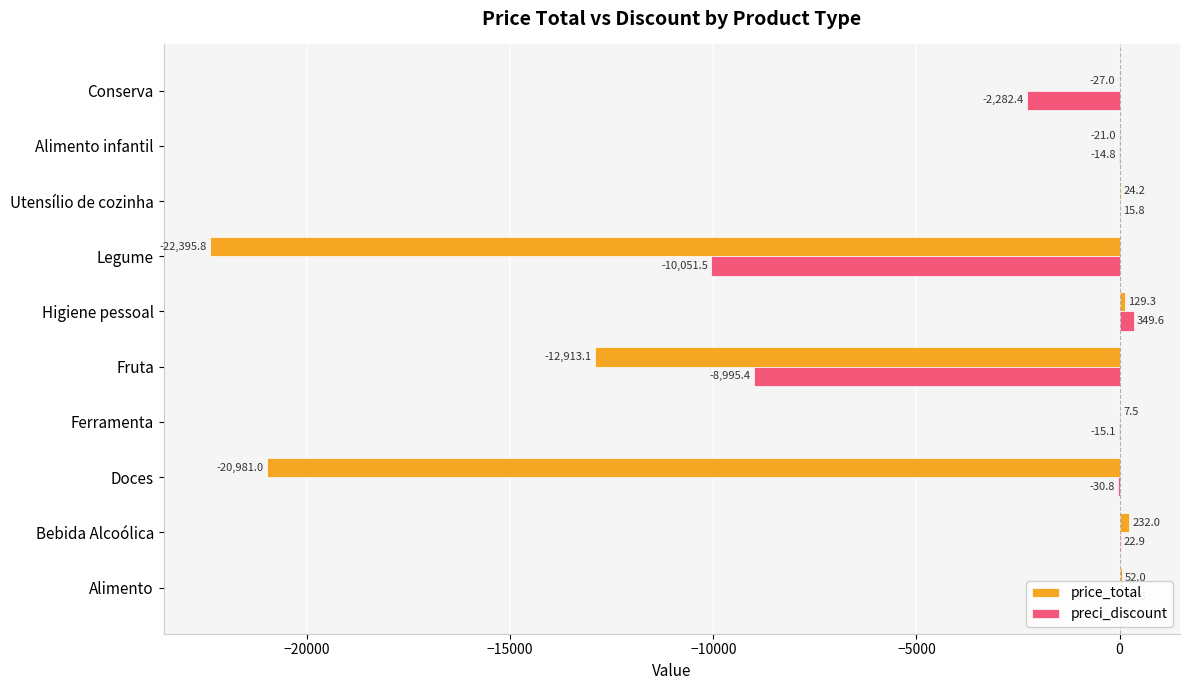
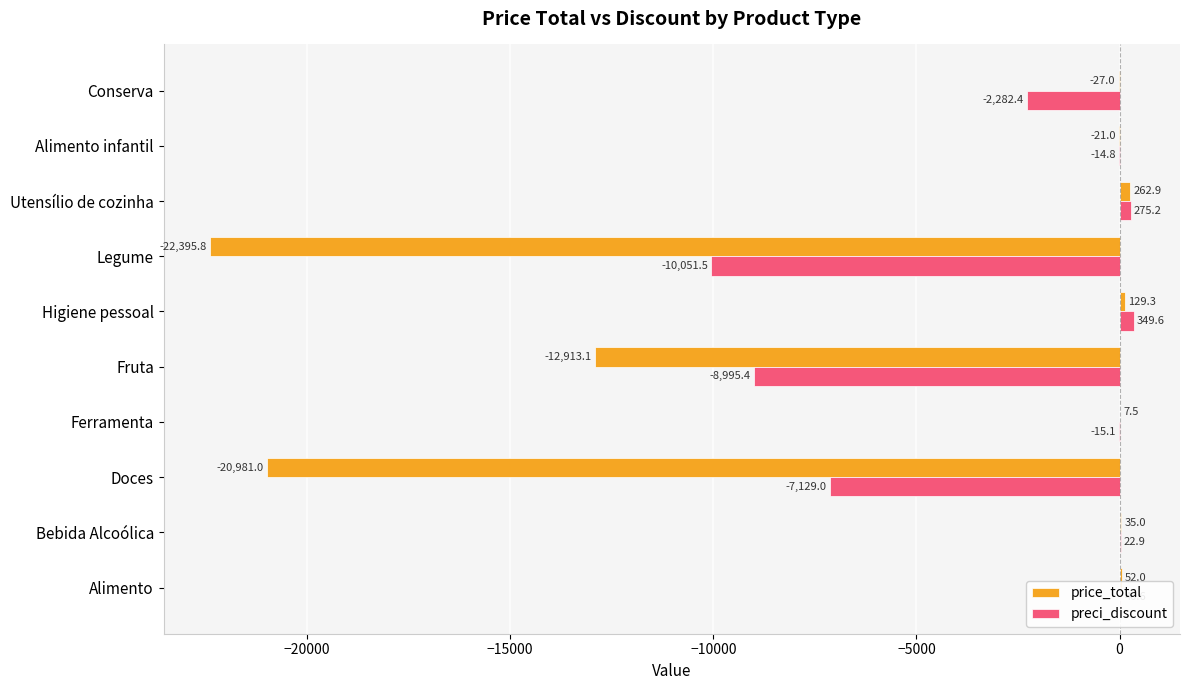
price_total, Utensílio de cozinha: 24.2 -> 262.9
preci_discount, Utensílio de cozinha: 15.8 -> 275.2
preci_discount, Doces: -30.8 -> -7,129.0
price_total, Bebida Alcoólica: 232.0 -> 35.0
